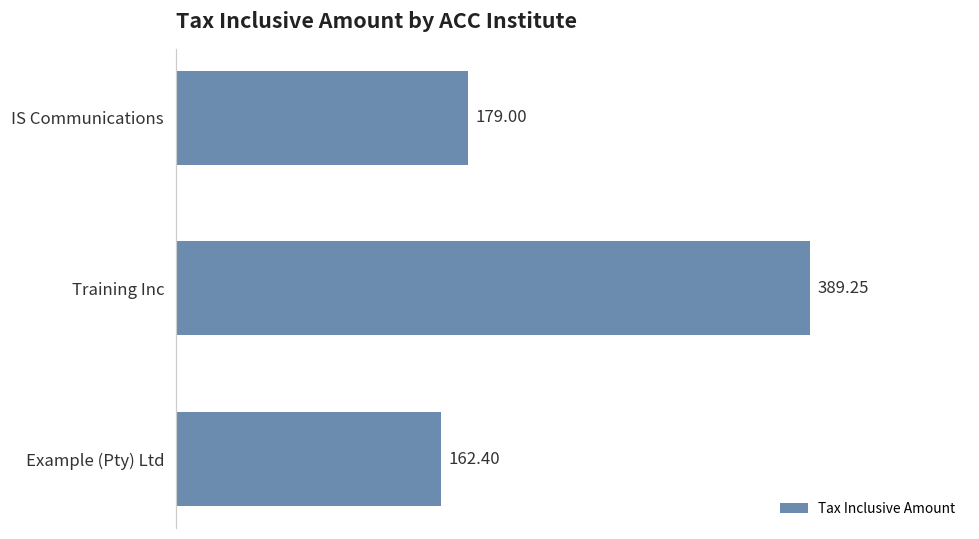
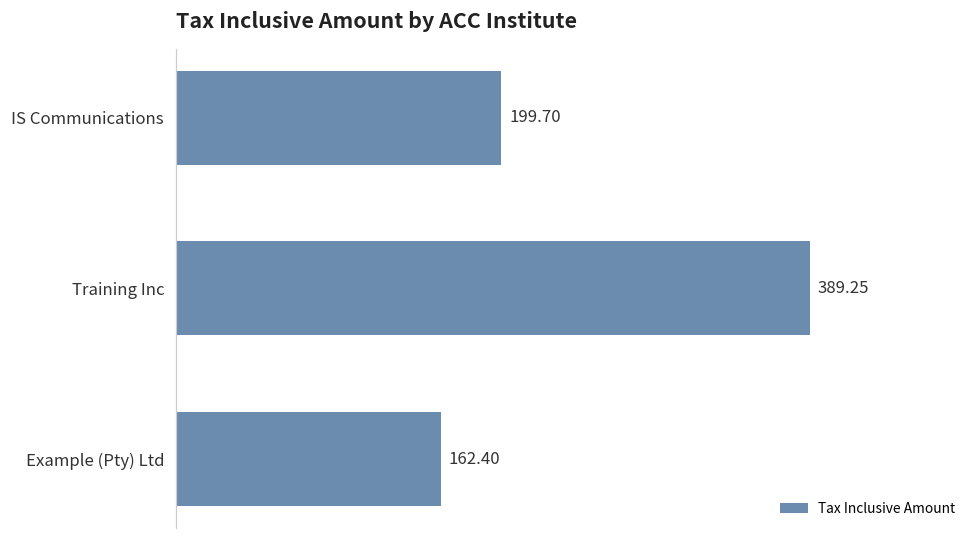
IS Communications: 179.00 -> 199.70
